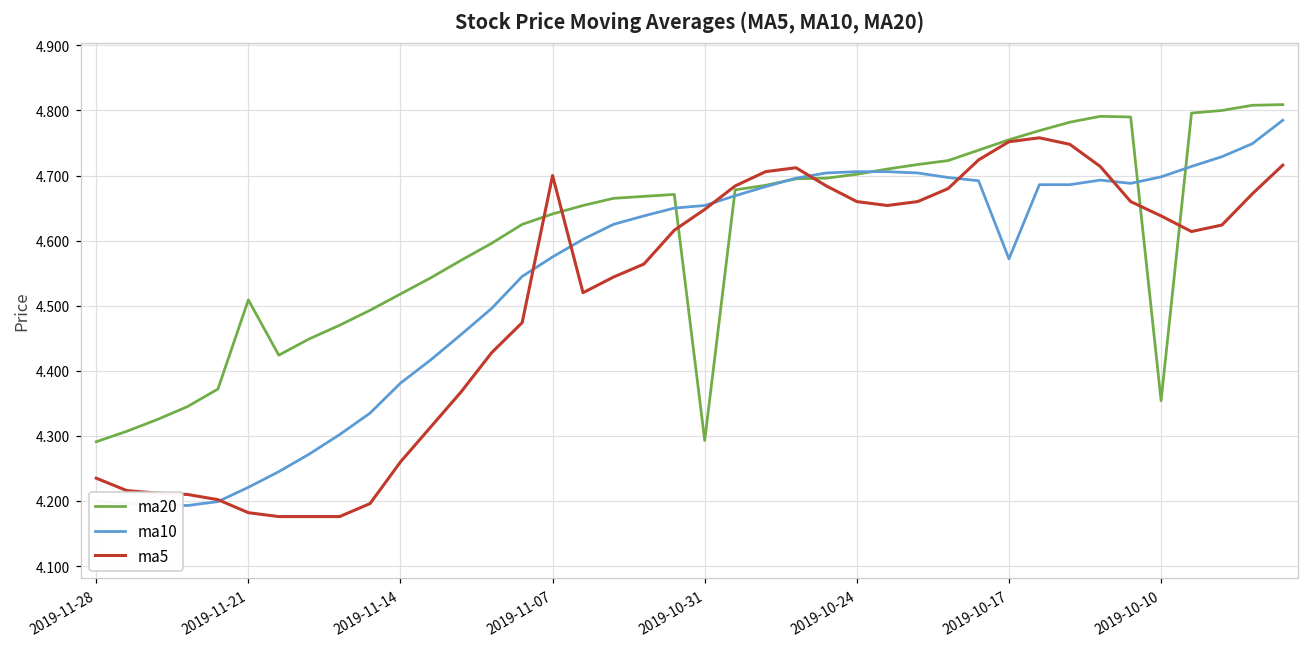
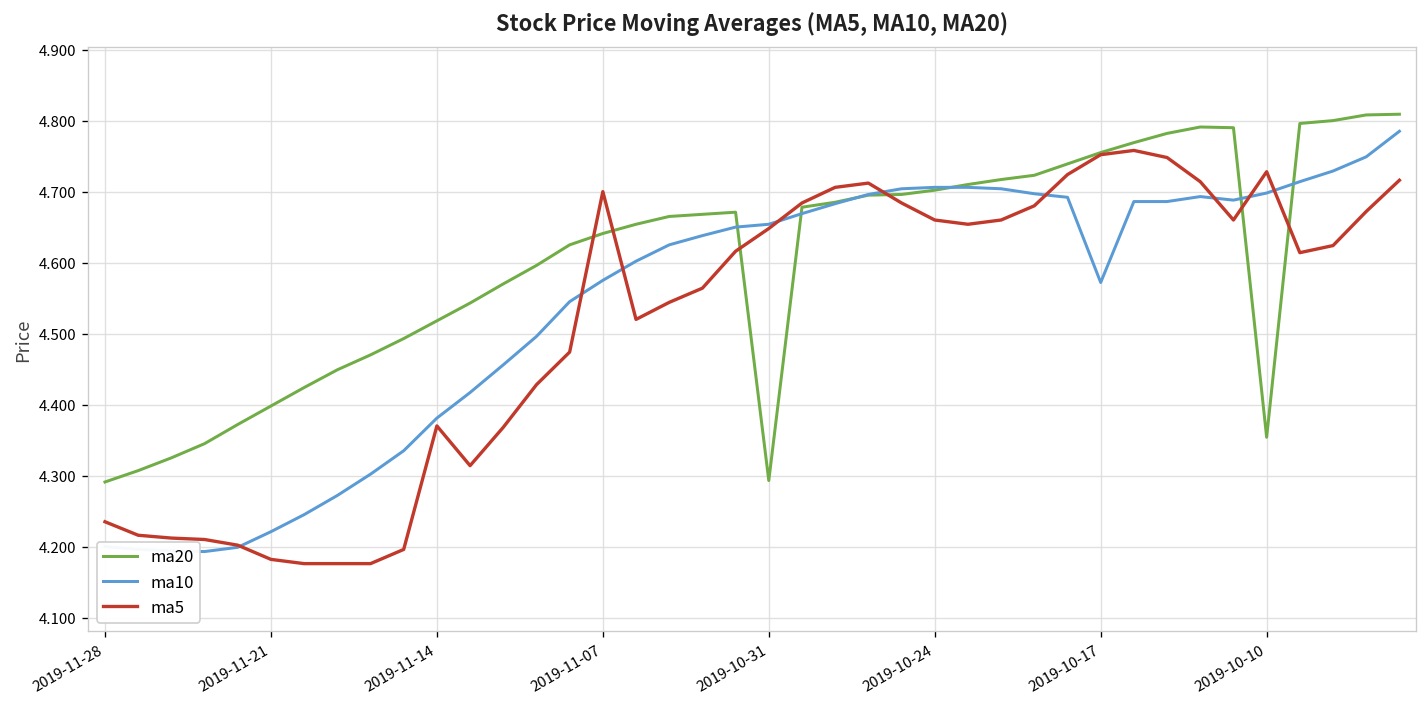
ma20, 2019-11-21: 4.51 -> 4.40
ma5, 2019-11-14: 4.26 -> 4.37
ma5, 2019-10-10: 4.64 -> 4.73
